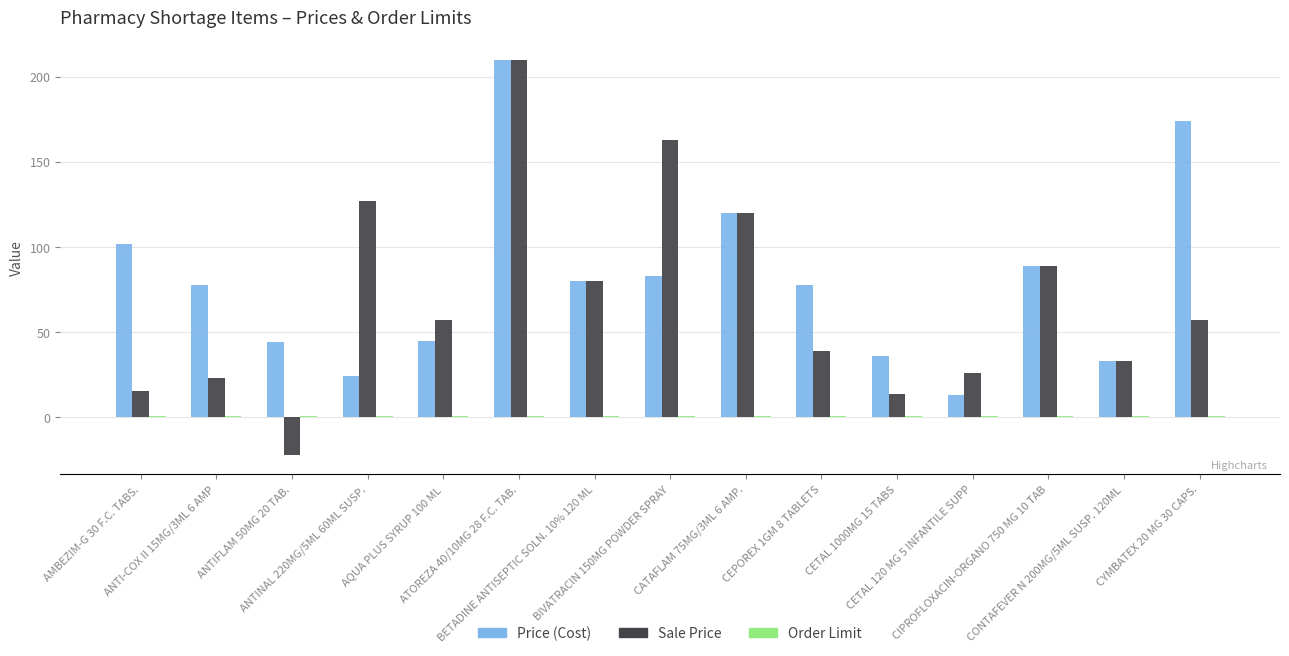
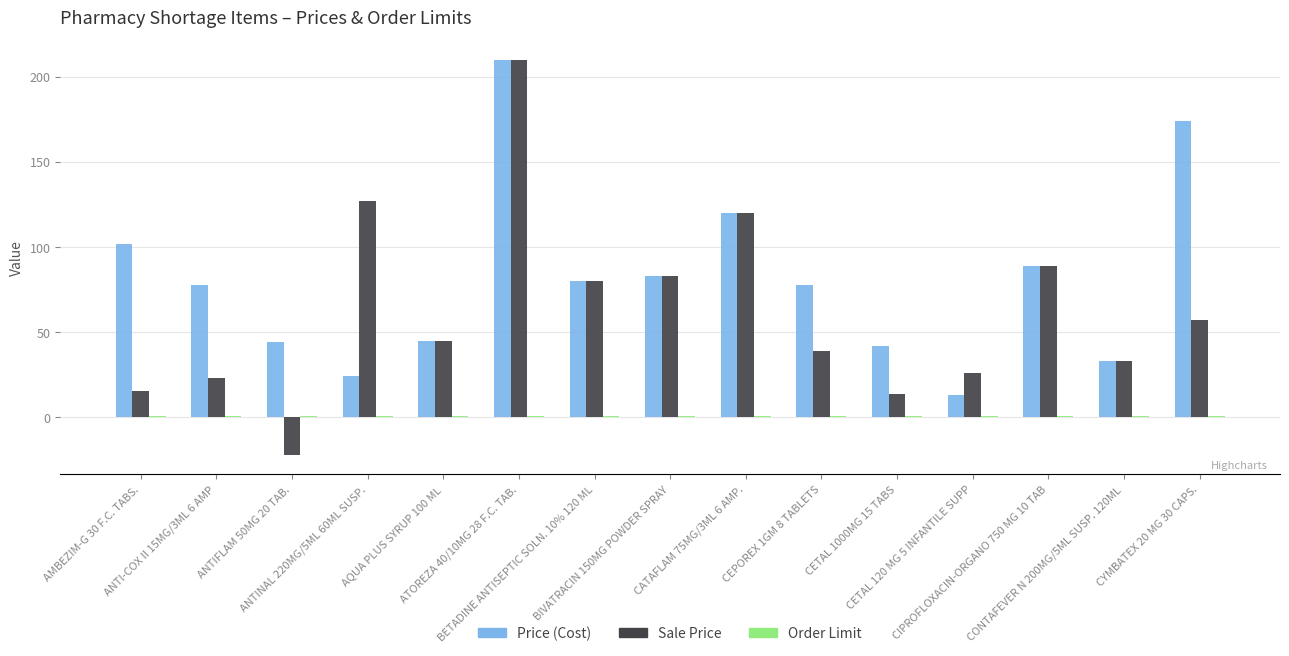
Sale Price, AQUA PLUS SYRUP 100 ML: 57 -> 45
Sale Price, BIVATRACIN 150MG POWDER SPRAY: 163 -> 83
Price (Cost), CETAL 1000MG 15 TABS: 36 -> 42
